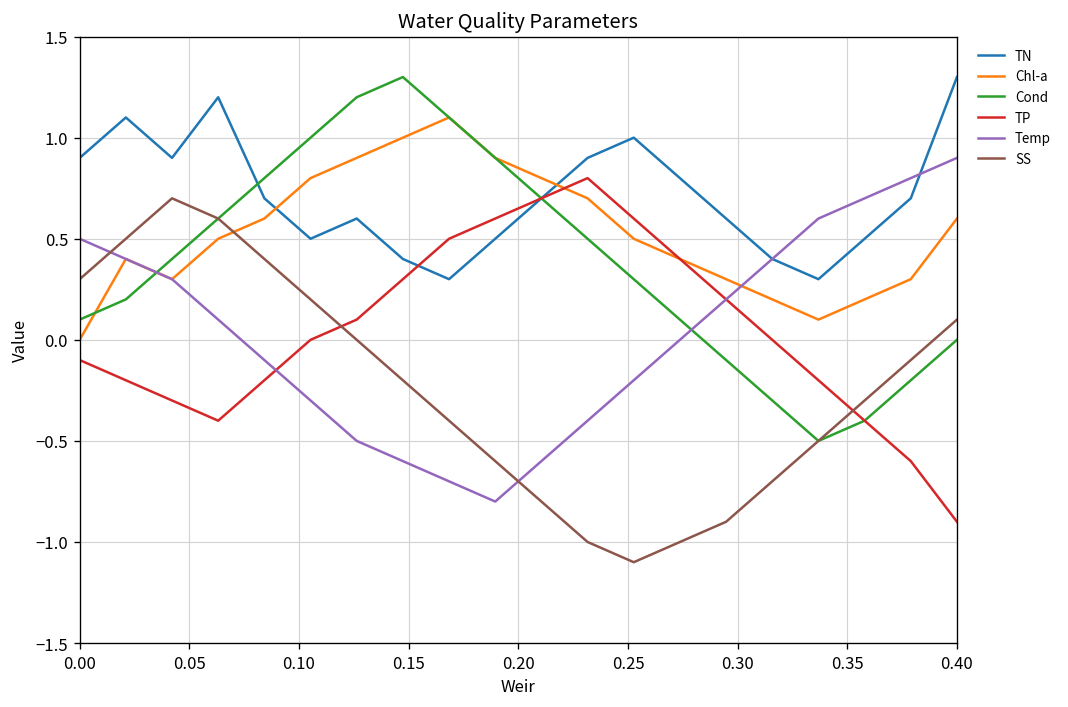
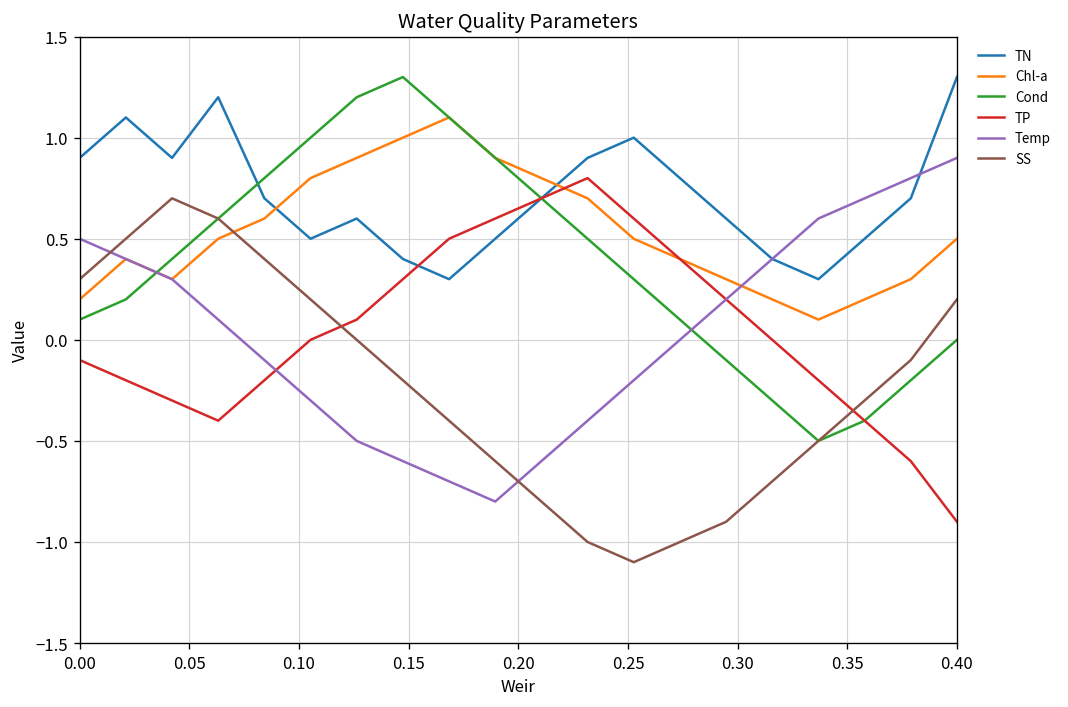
Chl-a, 0.00: 0.0 -> 0.2
Chl-a, 0.40: 0.6 -> 0.5
SS, 0.40: 0.1 -> 0.2
